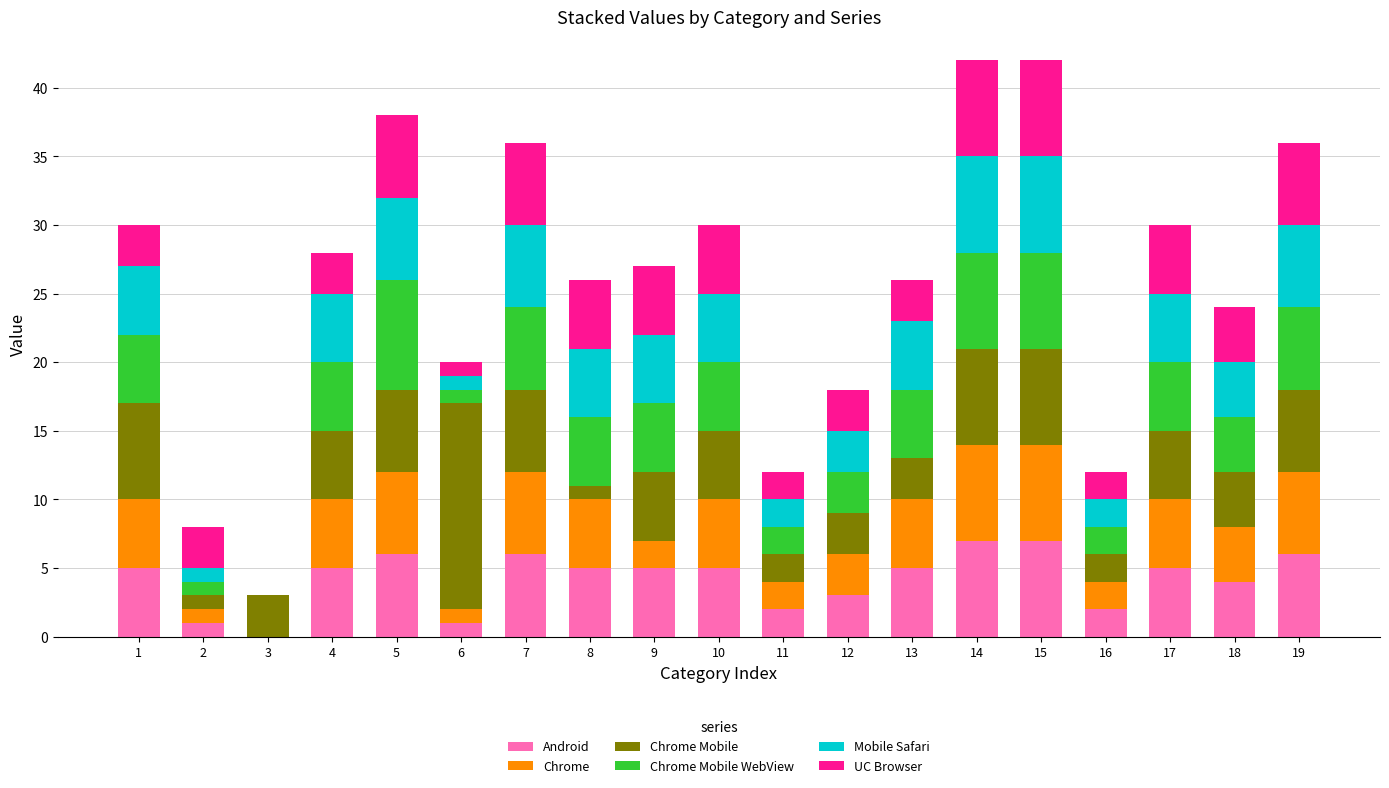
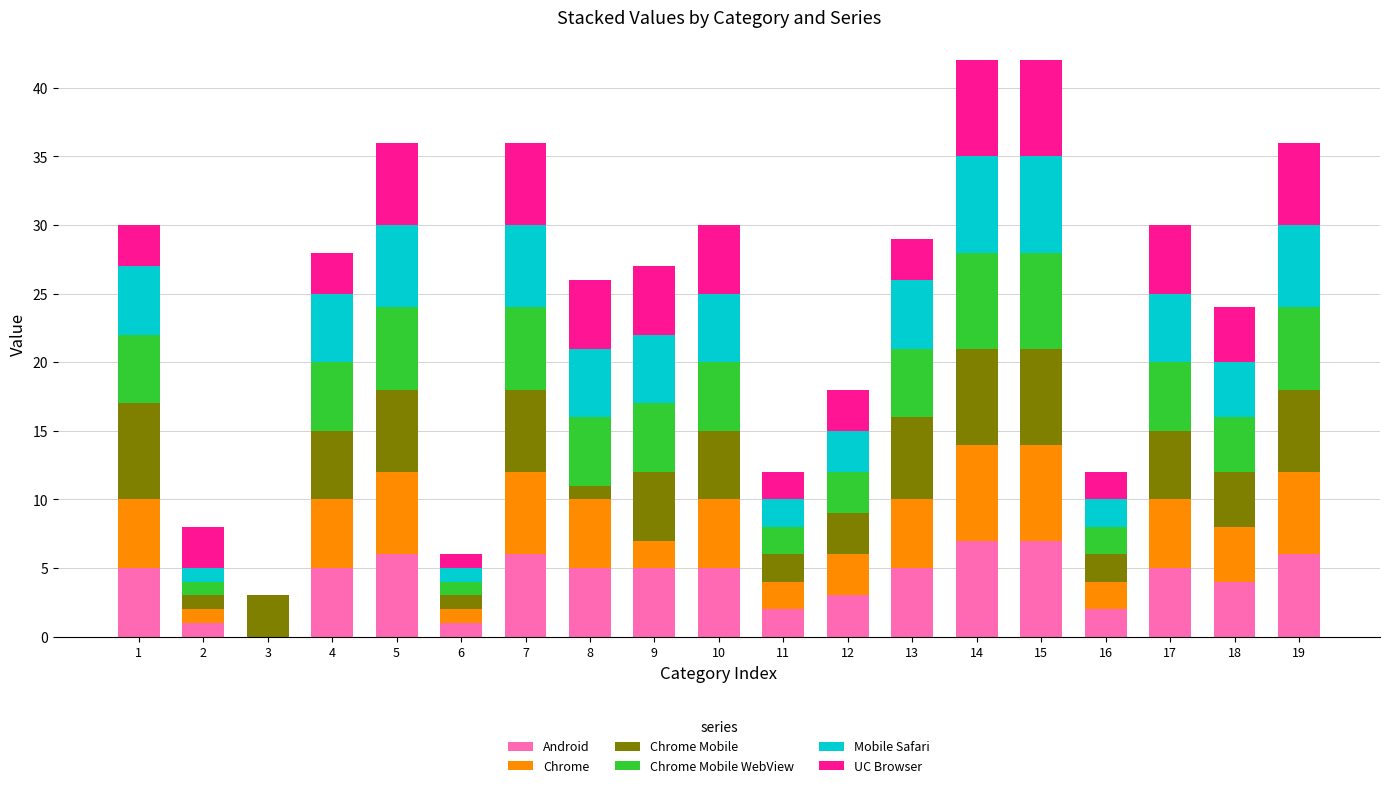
Chrome Mobile WebView, 5: 8 -> 6
Chrome Mobile, 6: 15 -> 1
Chrome Mobile, 13: 3 -> 6
